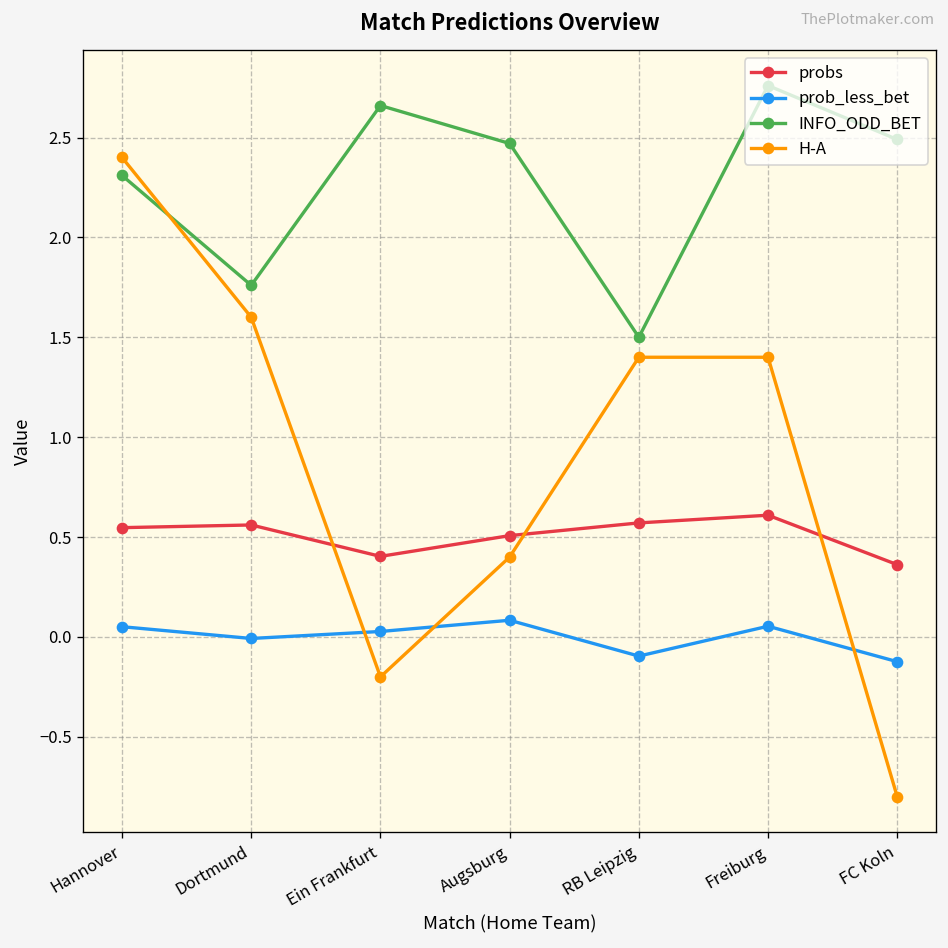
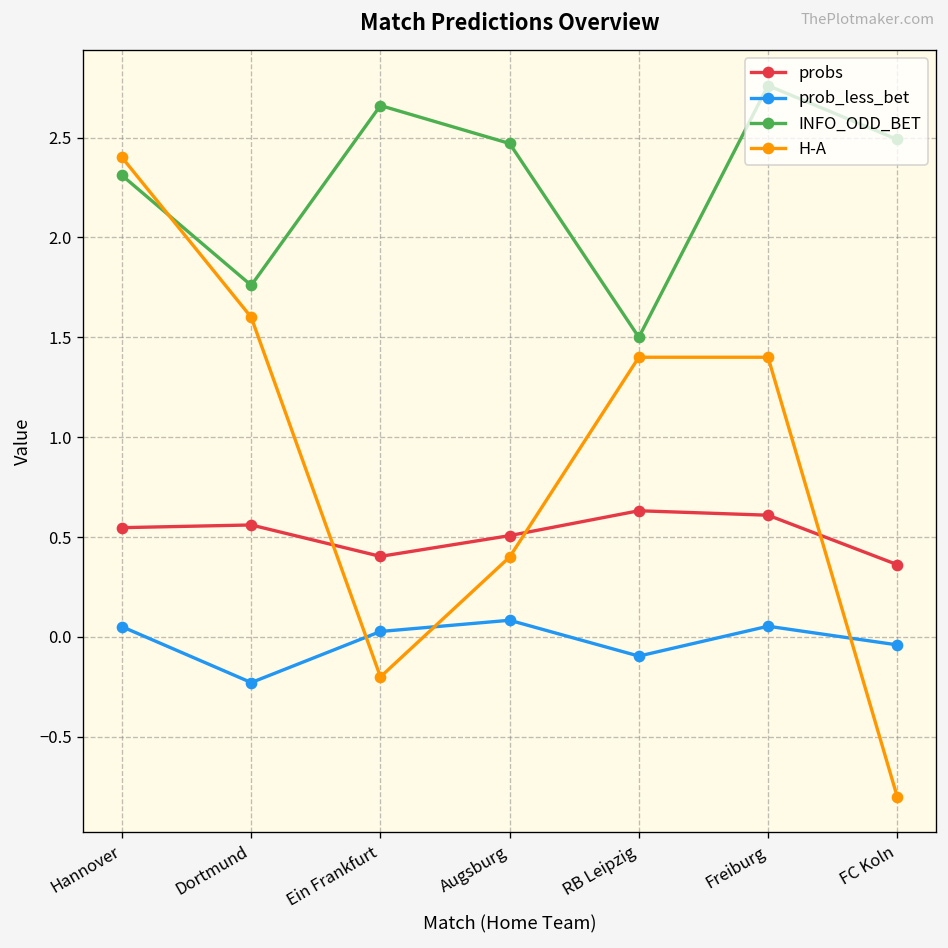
prob_less_bet, Dortmund: -0.01 -> -0.23
probs, RB Leipzig: 0.57 -> 0.63
prob_less_bet, FC Koln: -0.12 -> -0.04
